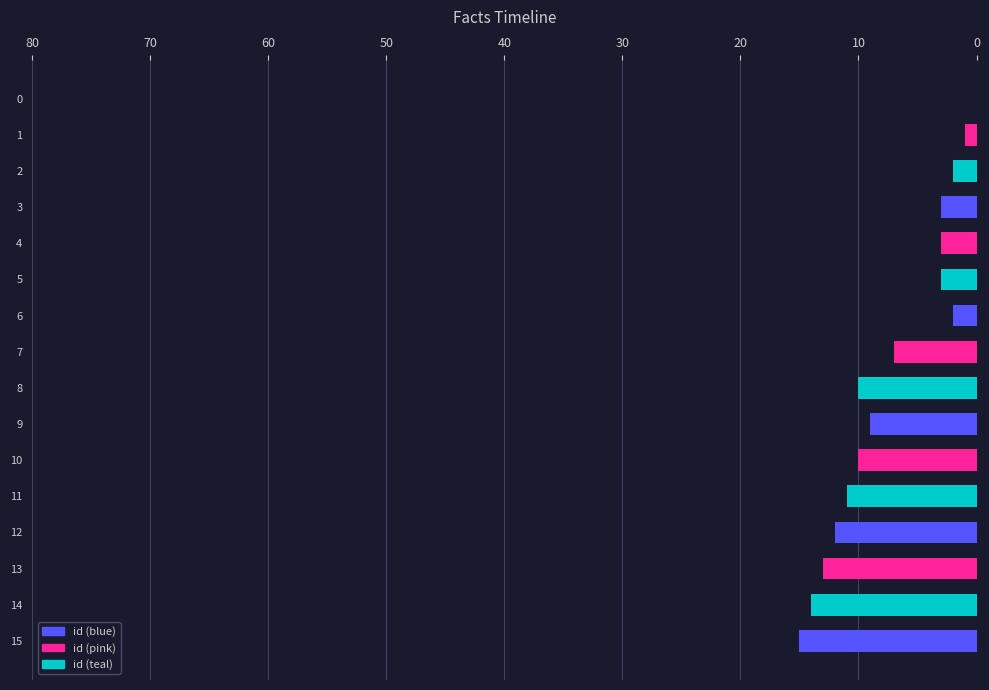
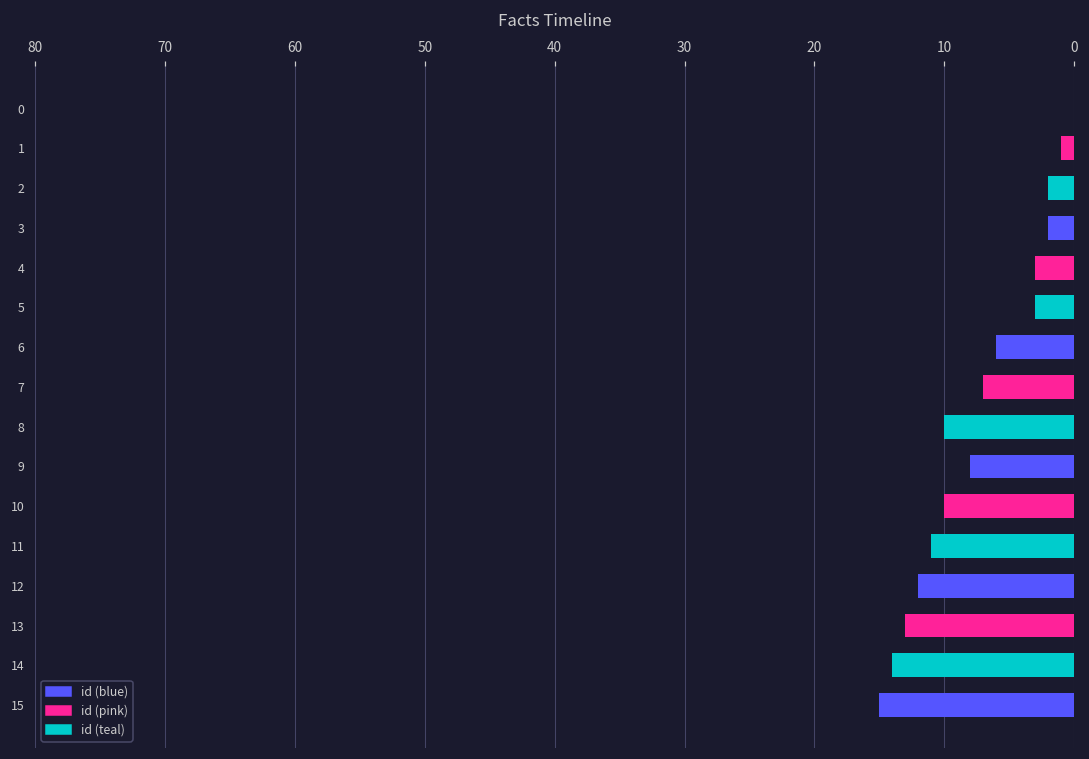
3: 3 -> 2
6: 2 -> 6
9: 9 -> 8
